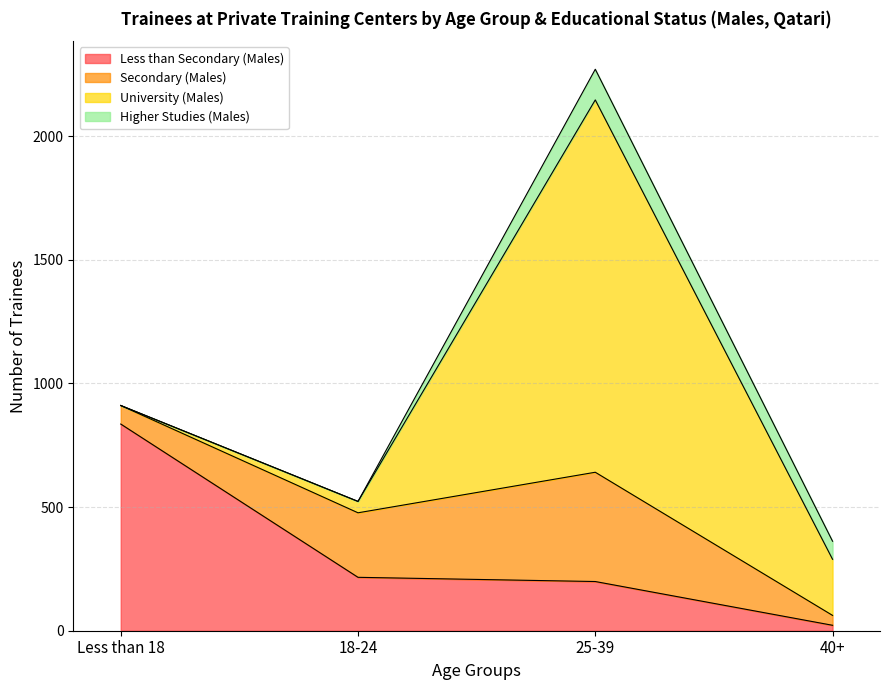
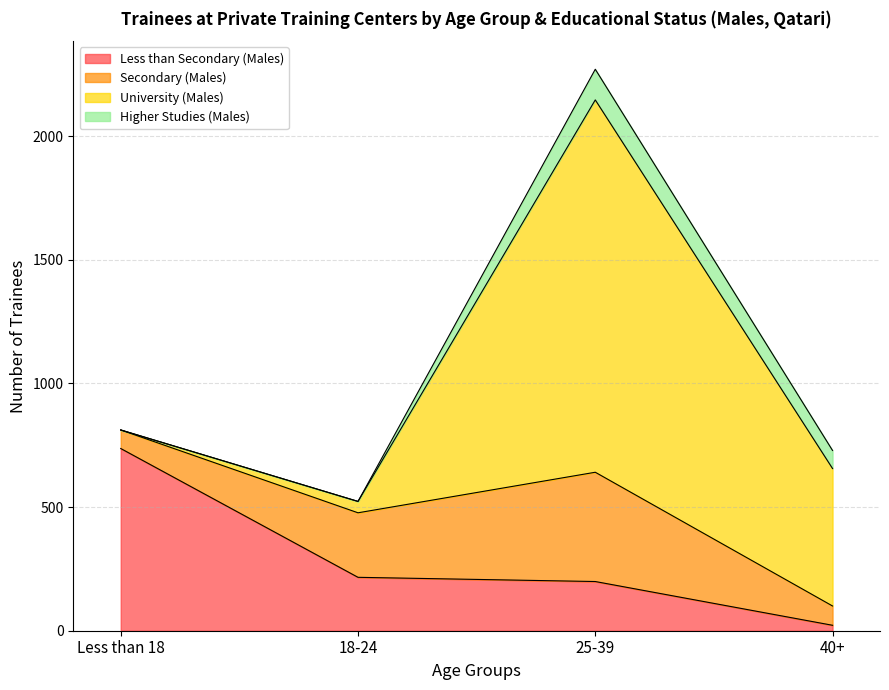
Less than Secondary (Males), Less than 18: 840 -> 740
Secondary (Males), 40+: 40 -> 80
University (Males), 40+: 230 -> 560
